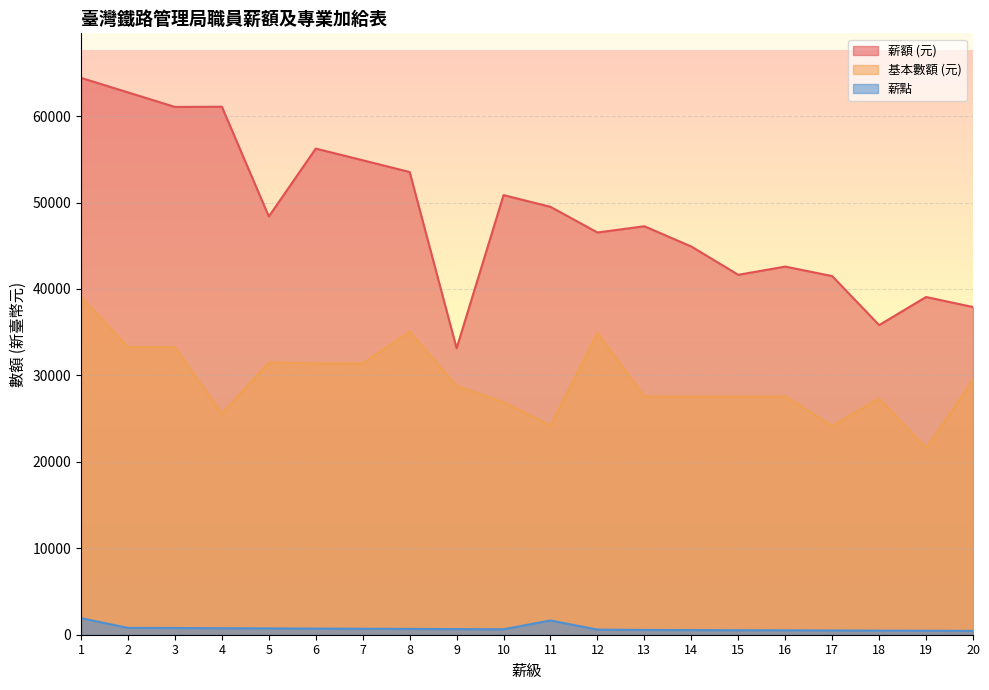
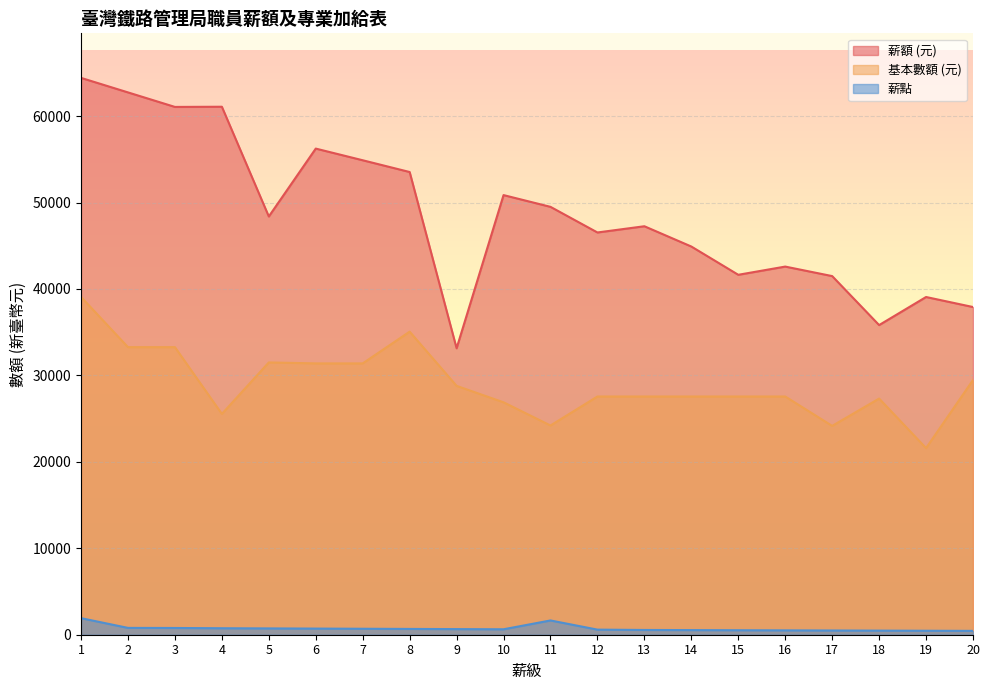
基本數額 (元), 12: 35000 -> 28000
